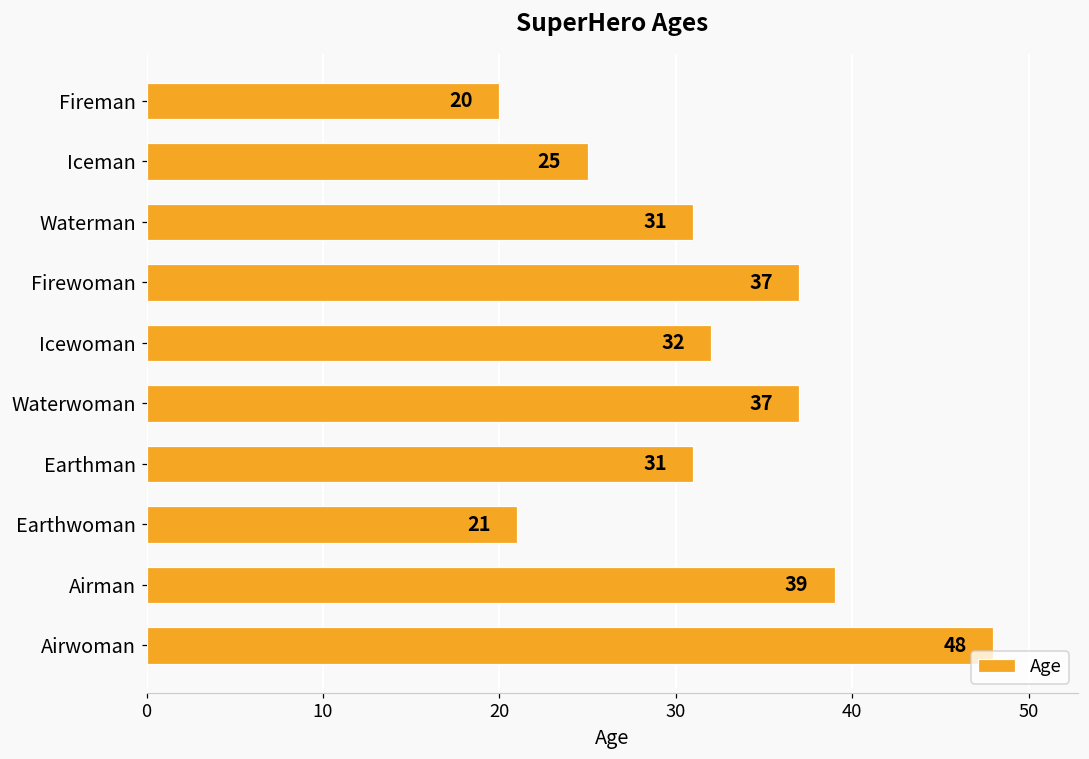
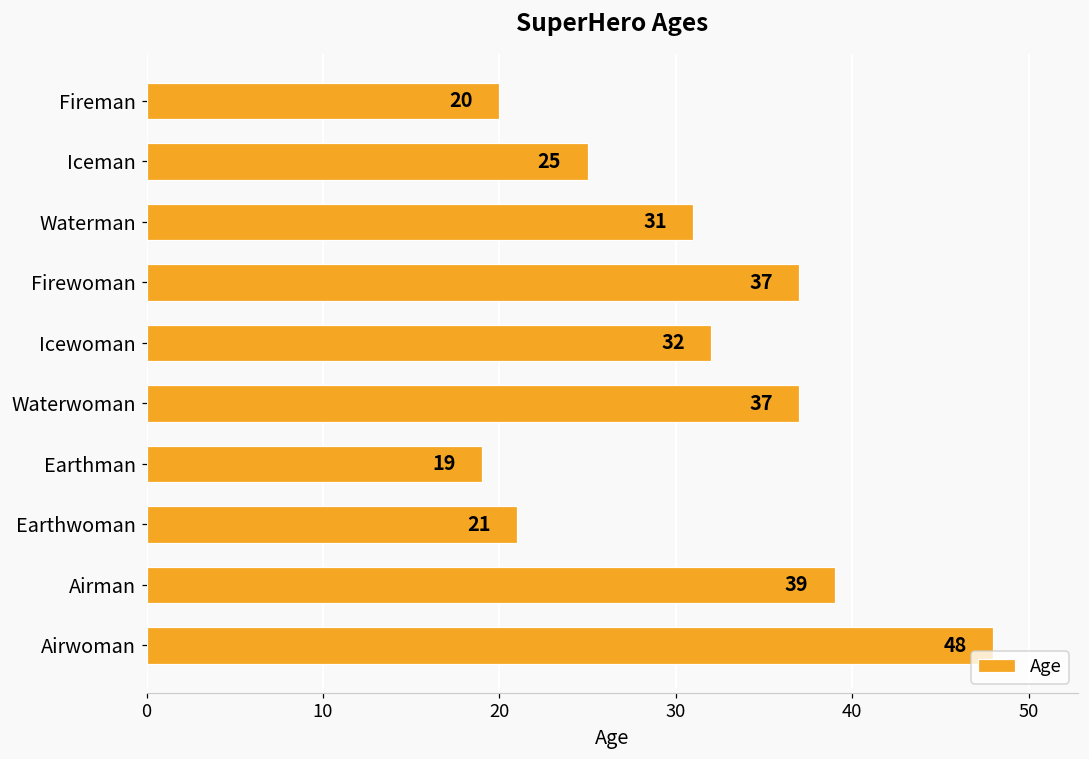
Earthman: 31 -> 19
